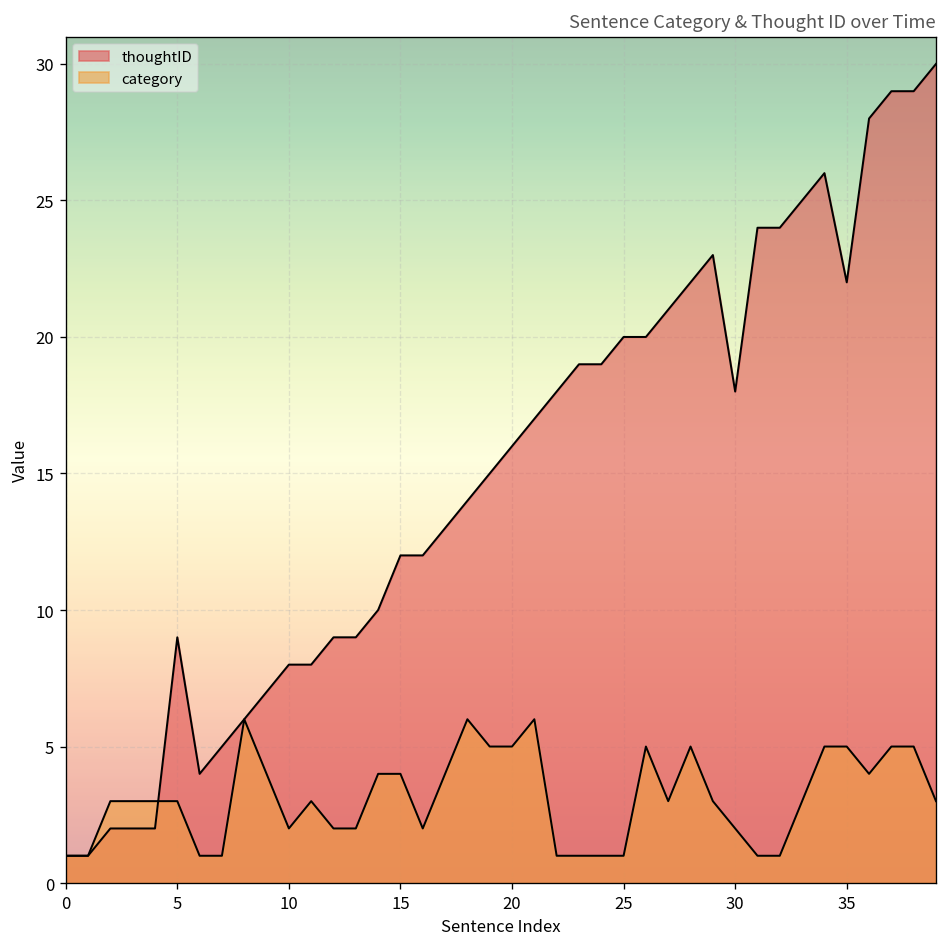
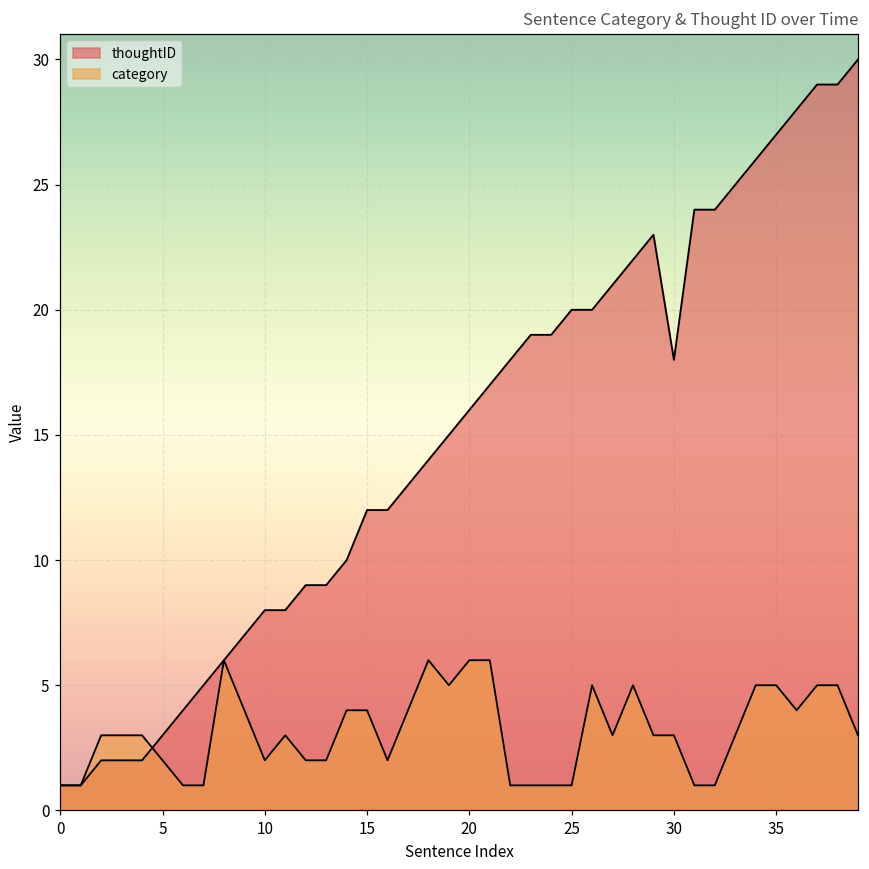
thoughtID, 5: 9 -> 3
category, 5: 3 -> 2
category, 20: 5 -> 6
category, 30: 2 -> 3
thoughtID, 35: 22 -> 27
